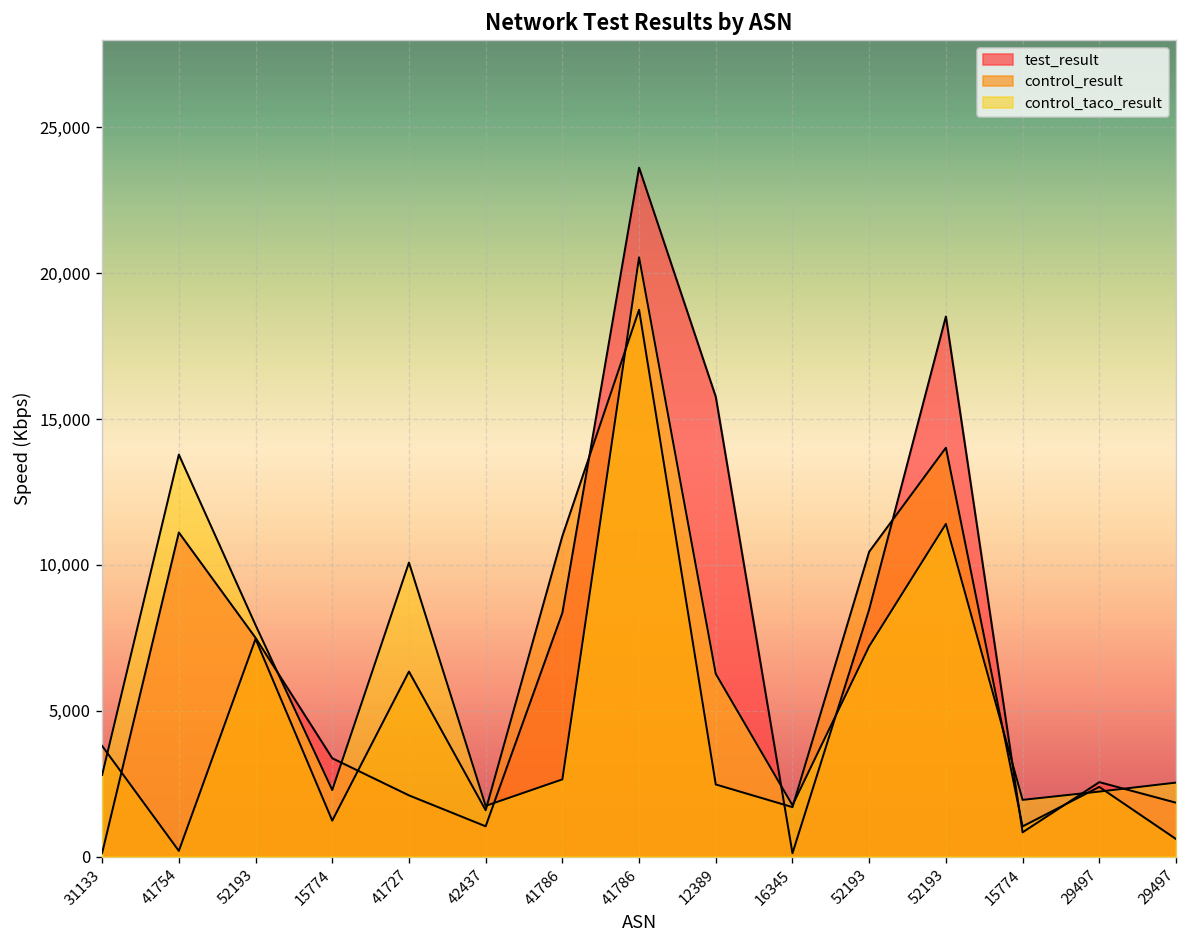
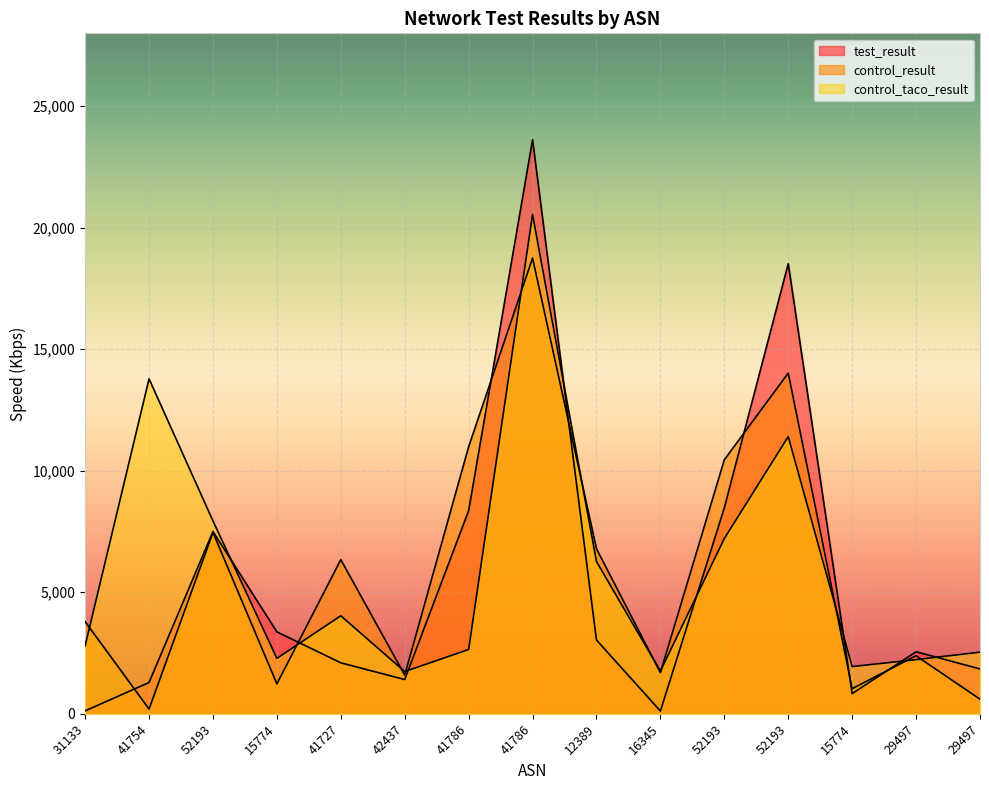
test_result, 41754: 11,100 -> 1,300
control_taco_result, 41727: 10,100 -> 4,000
test_result, 42437: 1,000 -> 1,400
test_result, 12389: 15,800 -> 3,000
control_result, 12389: 2,500 -> 6,800
